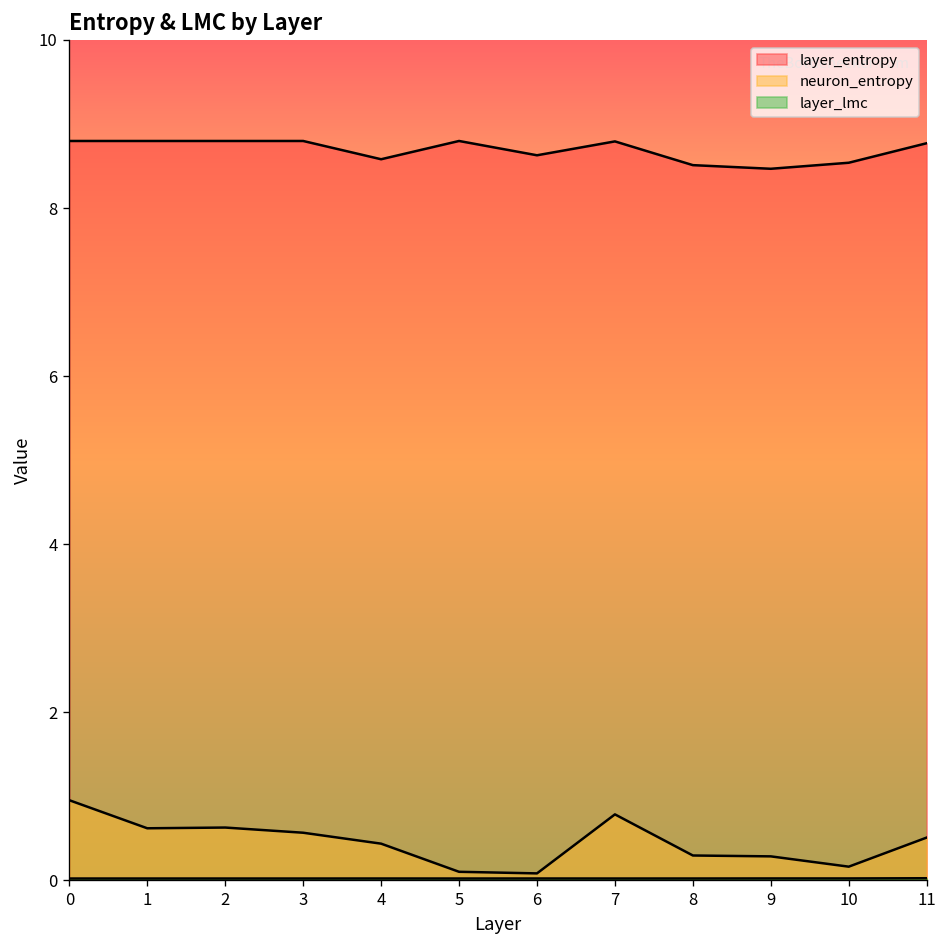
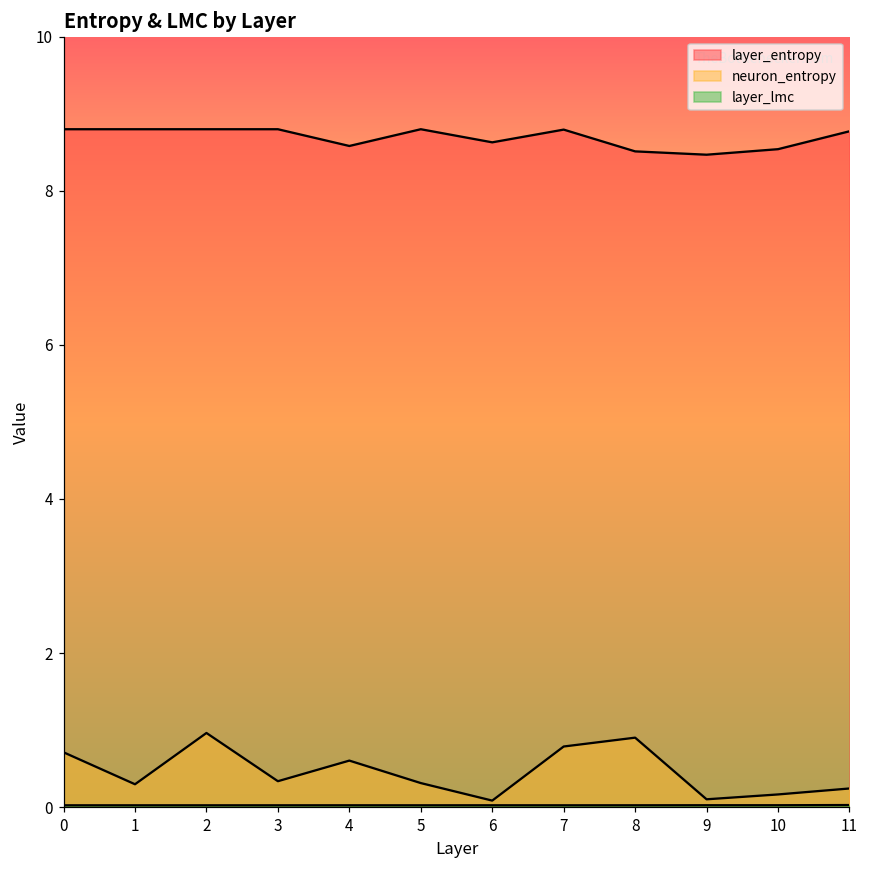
neuron_entropy, 0: 1.0 -> 0.7
neuron_entropy, 1: 0.6 -> 0.3
neuron_entropy, 2: 0.6 -> 1.0
neuron_entropy, 3: 0.6 -> 0.3
neuron_entropy, 4: 0.4 -> 0.6
neuron_entropy, 5: 0.1 -> 0.3
neuron_entropy, 8: 0.3 -> 0.9
neuron_entropy, 9: 0.3 -> 0.1
neuron_entropy, 11: 0.5 -> 0.2
